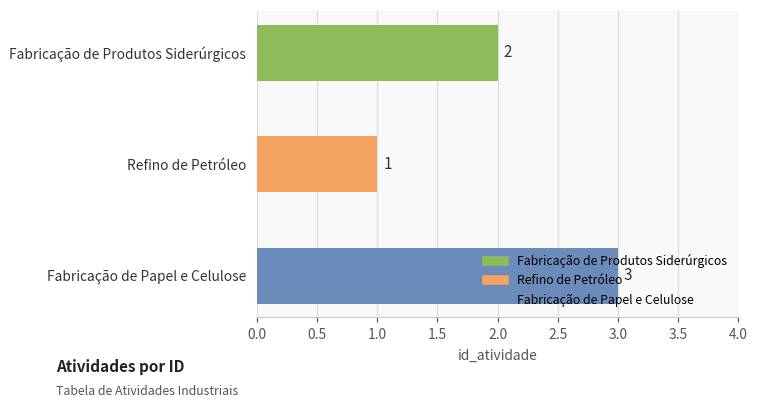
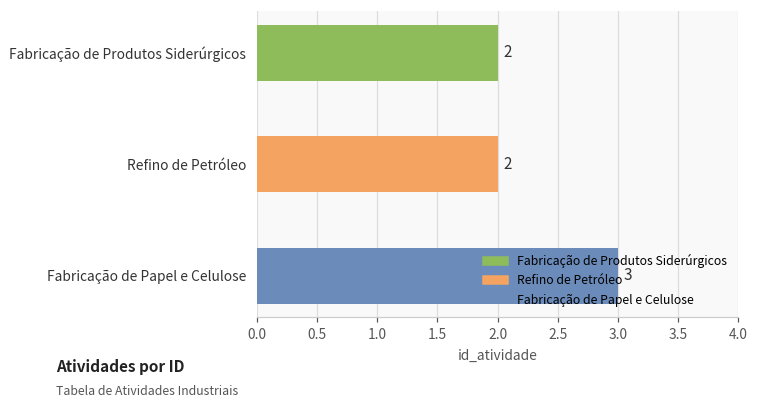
Refino de Petróleo: 1 -> 2
